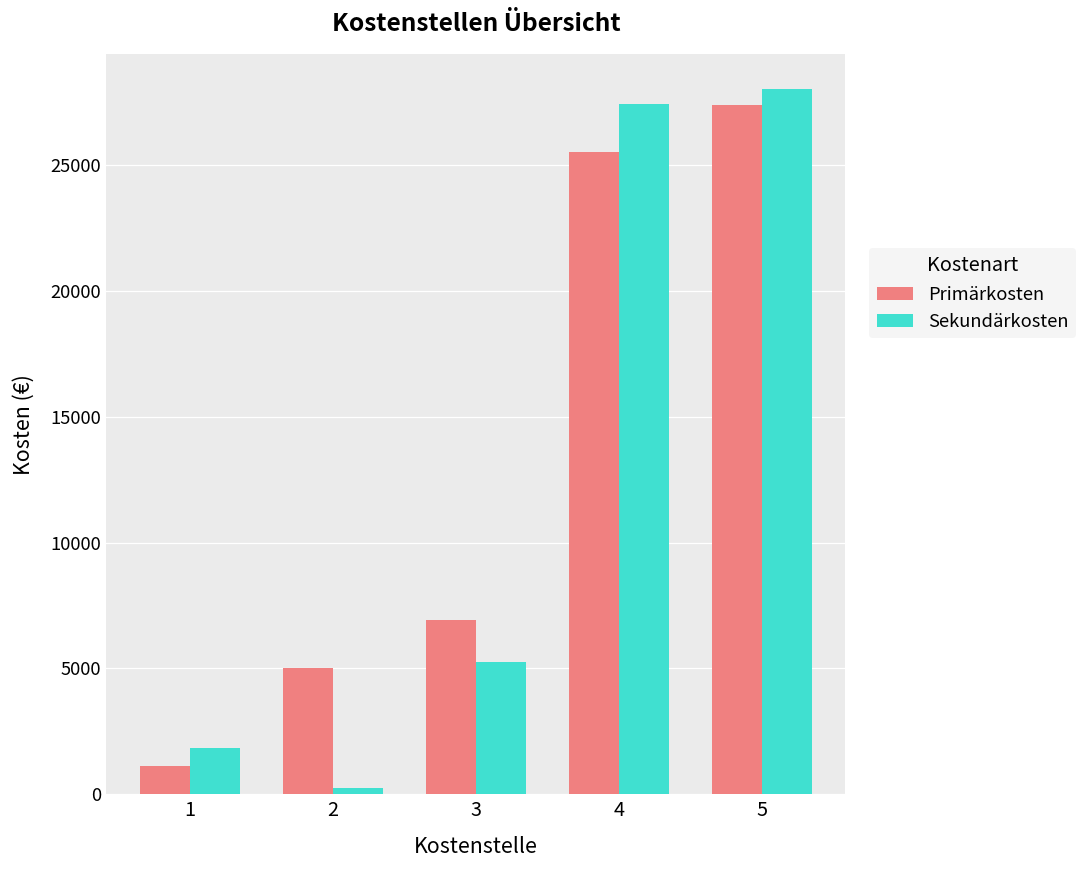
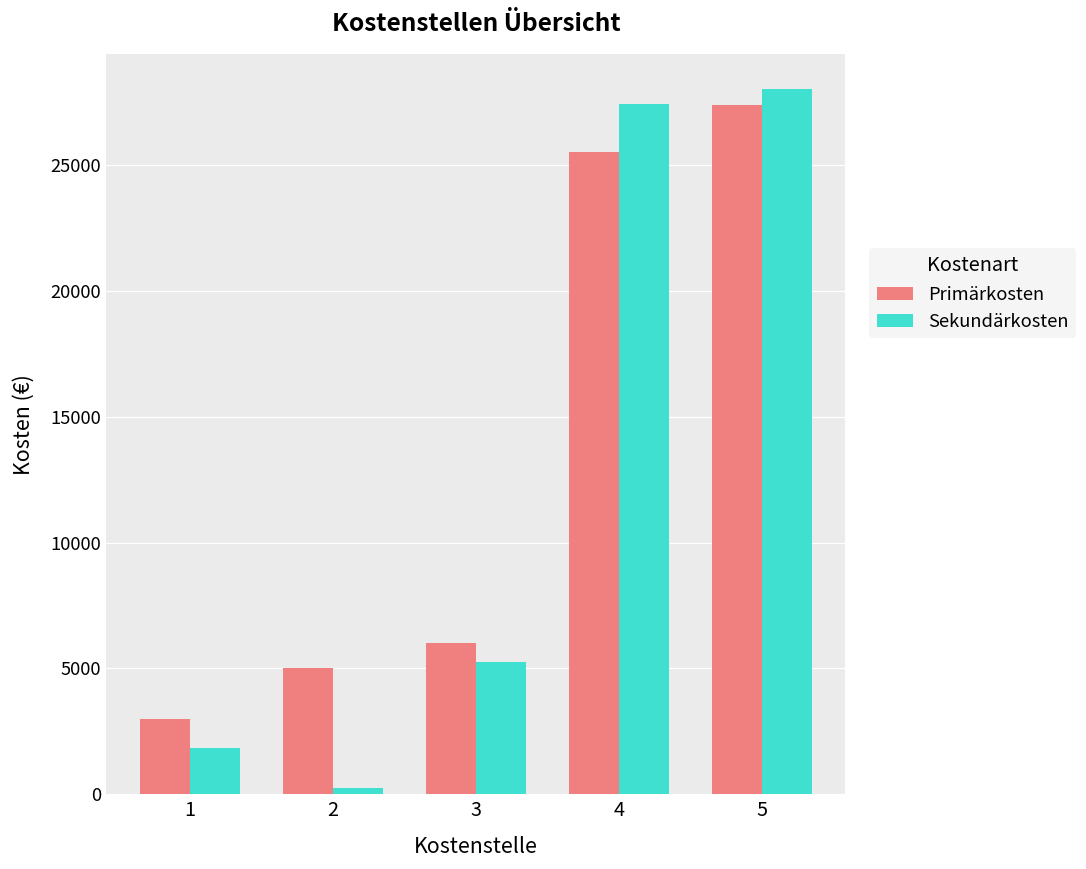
Primärkosten, 1: 1100 -> 3000
Primärkosten, 3: 6900 -> 6000
